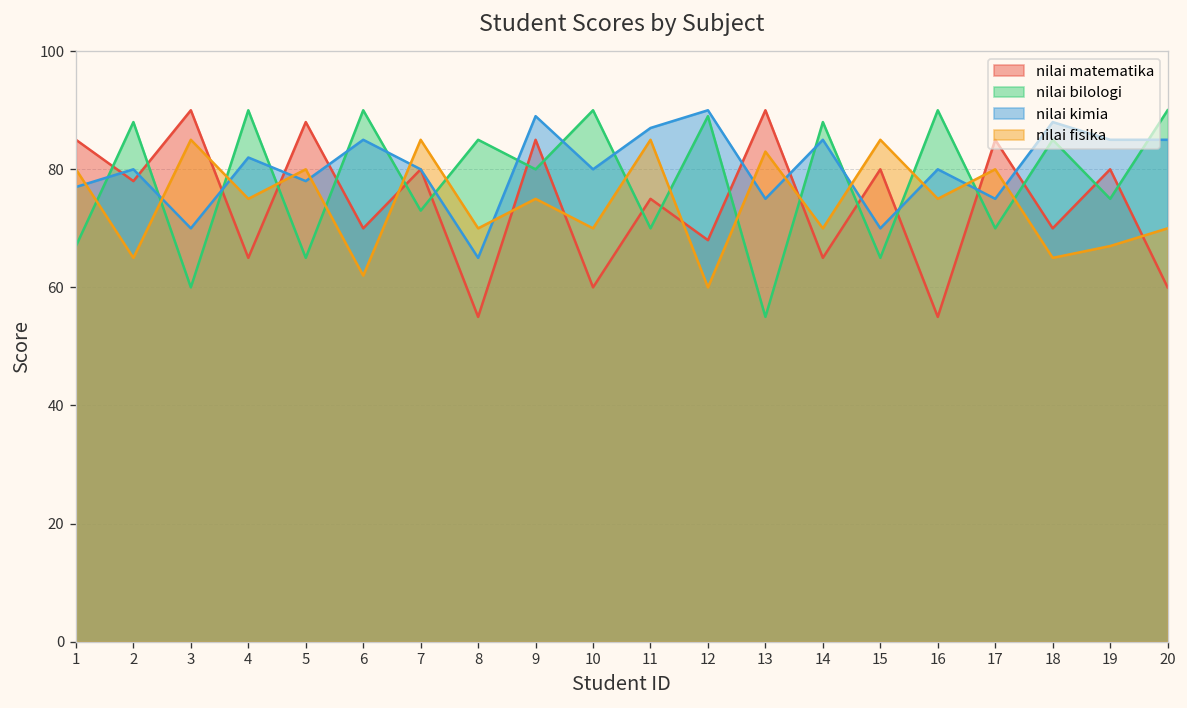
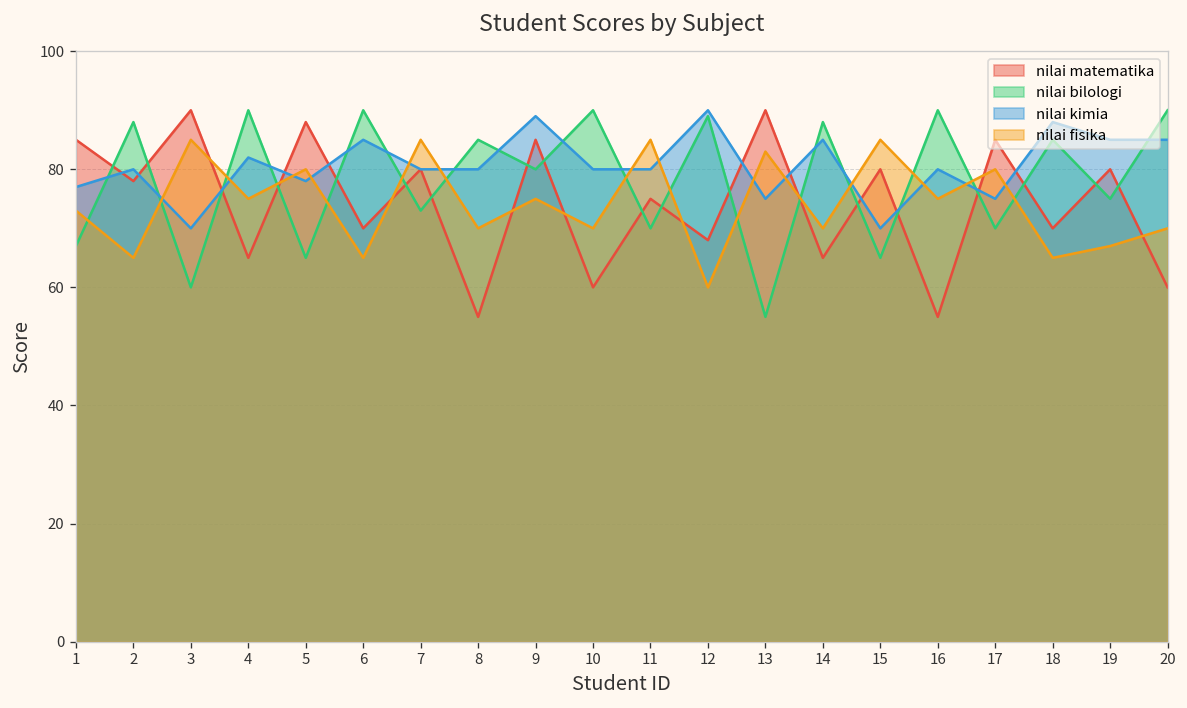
nilai fisika, 1: 80 -> 73
nilai fisika, 6: 62 -> 65
nilai kimia, 8: 65 -> 80
nilai kimia, 11: 87 -> 80
